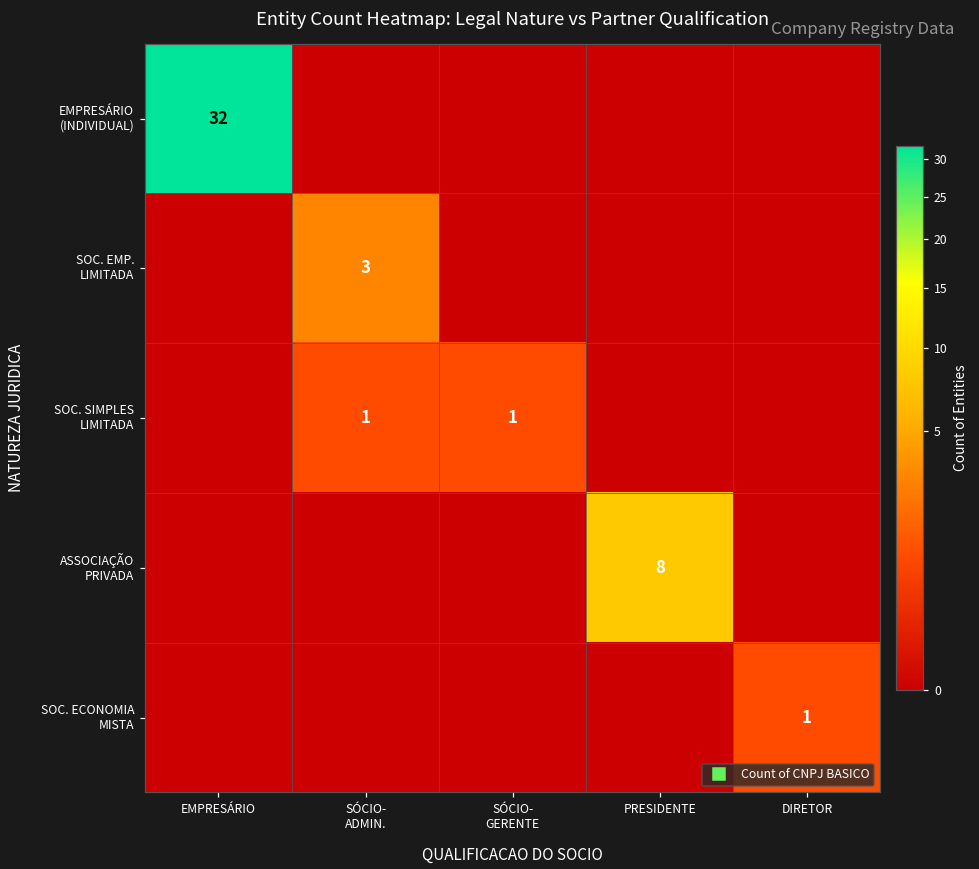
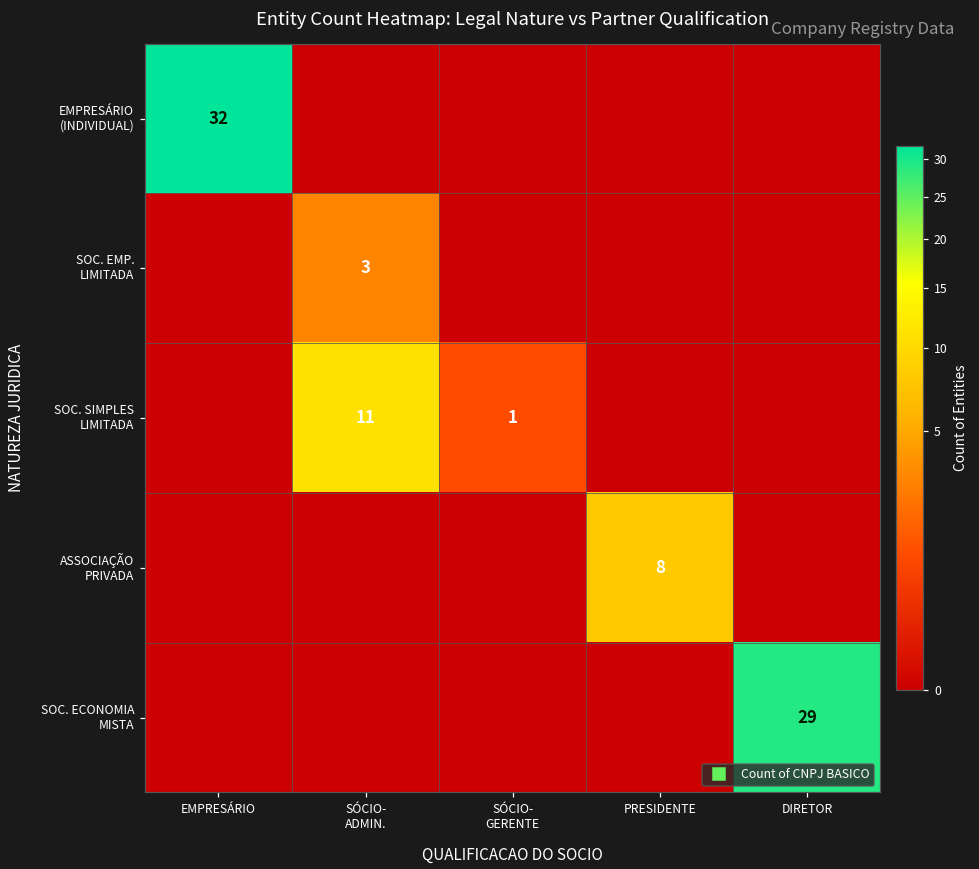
SOC. SIMPLES LIMITADA, SÓCIO- ADMIN.: 1 -> 11
SOC. ECONOMIA MISTA, DIRETOR: 1 -> 29
